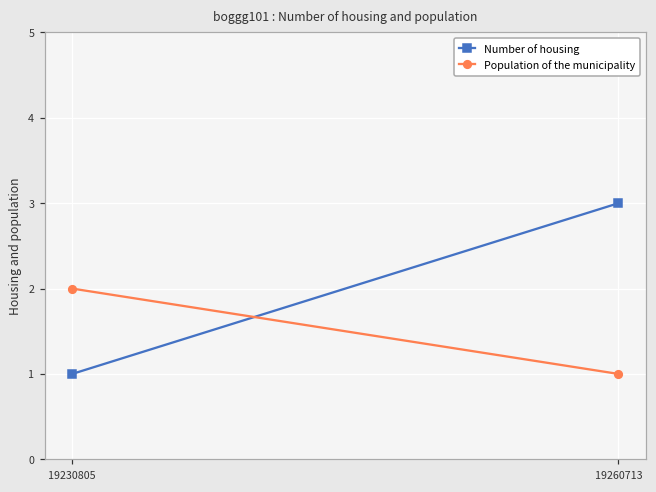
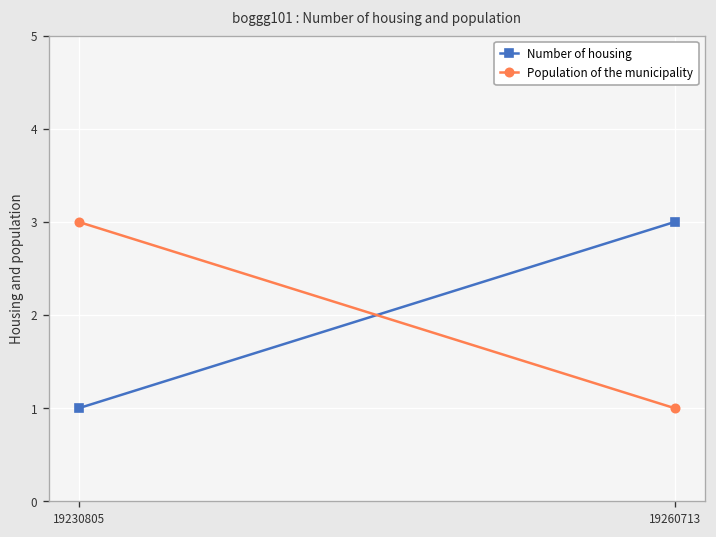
Population of the municipality, 19230805: 2 -> 3
